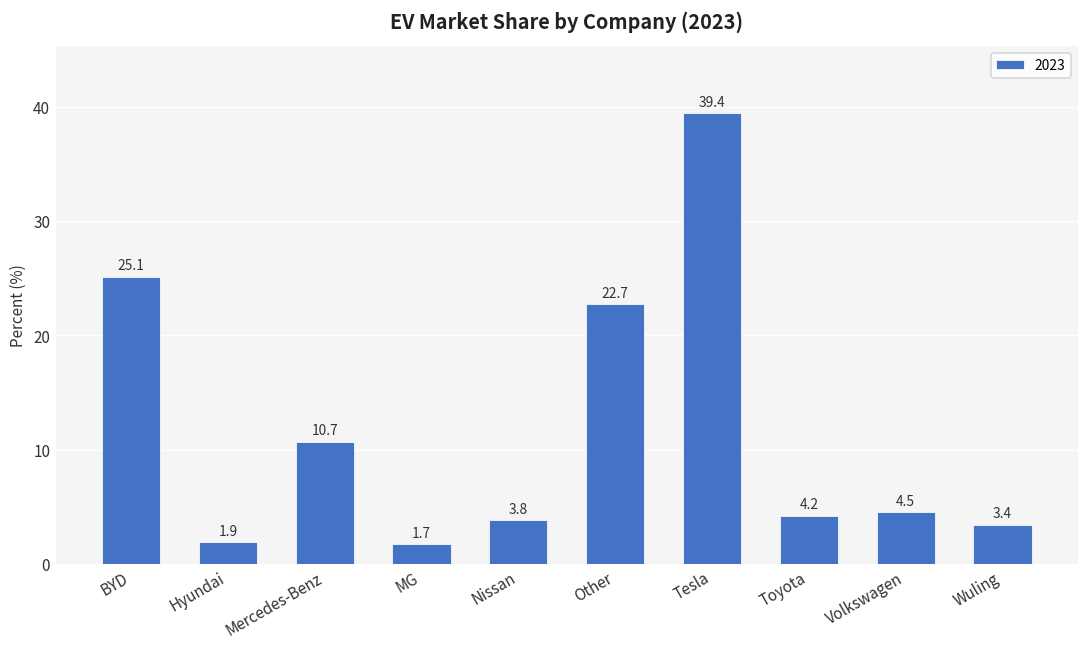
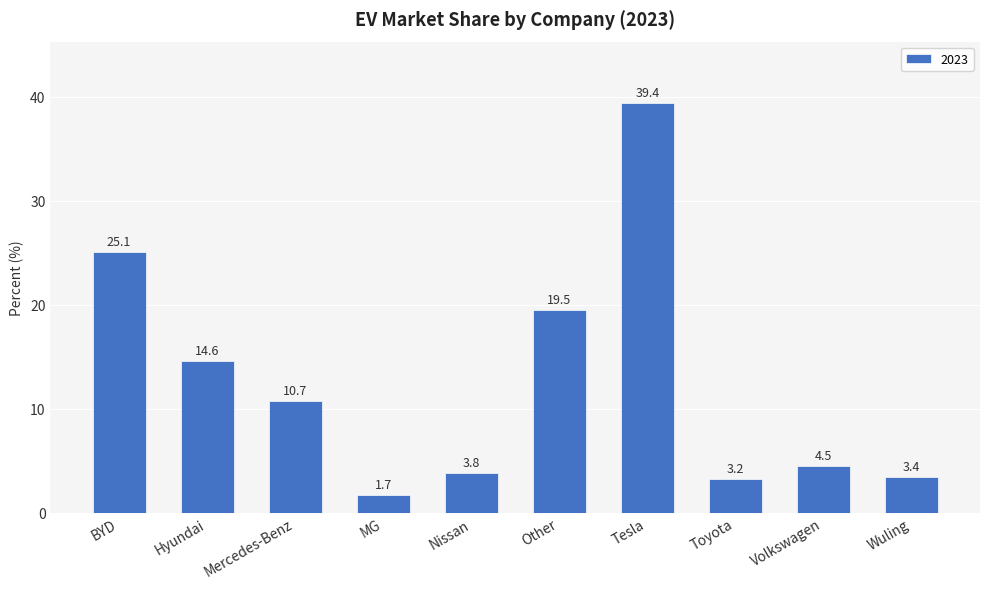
Hyundai: 1.9 -> 14.6
Other: 22.7 -> 19.5
Toyota: 4.2 -> 3.2
